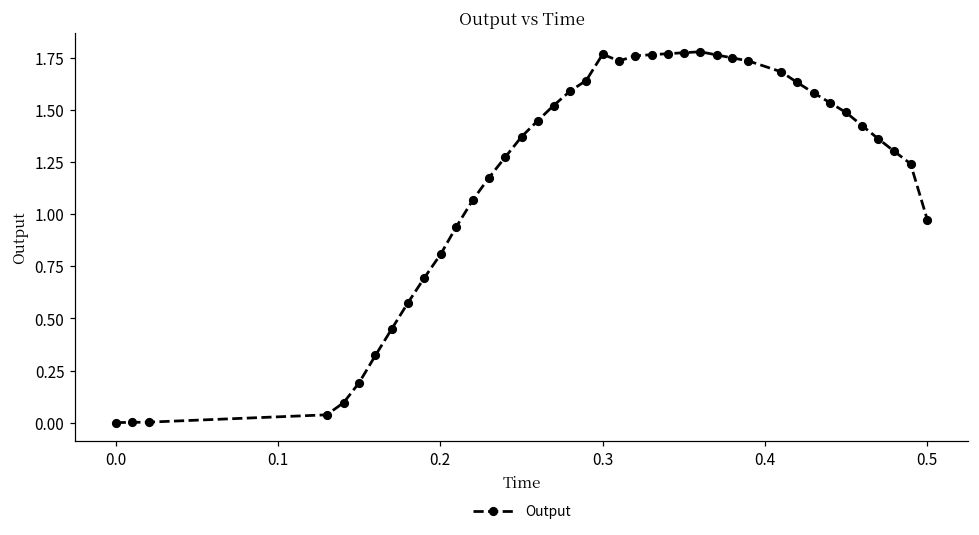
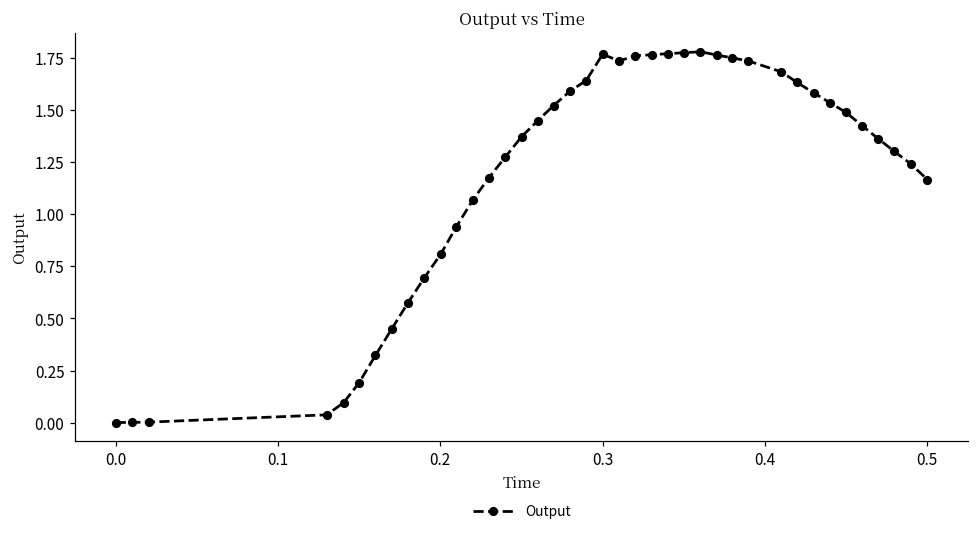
0.5: 0.97 -> 1.17
